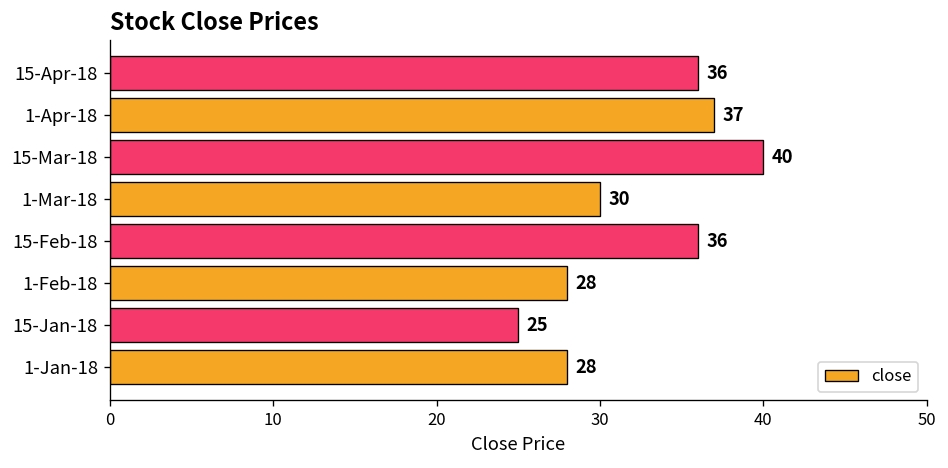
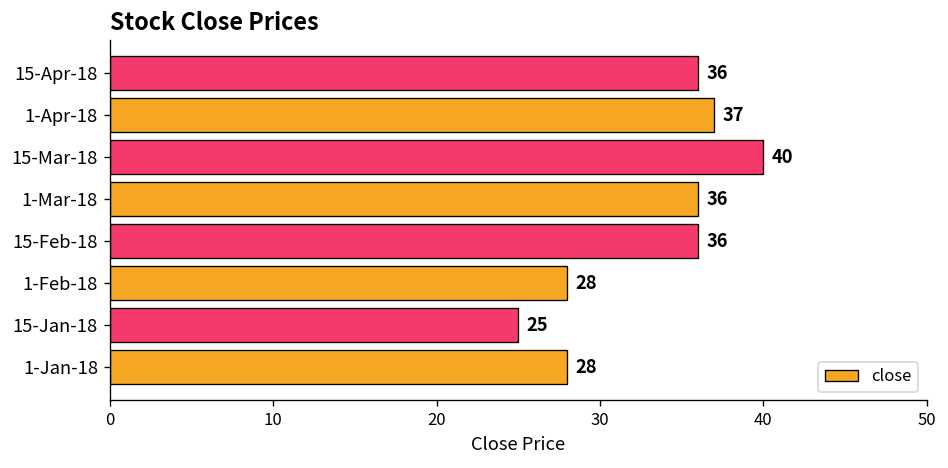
1-Mar-18: 30 -> 36
